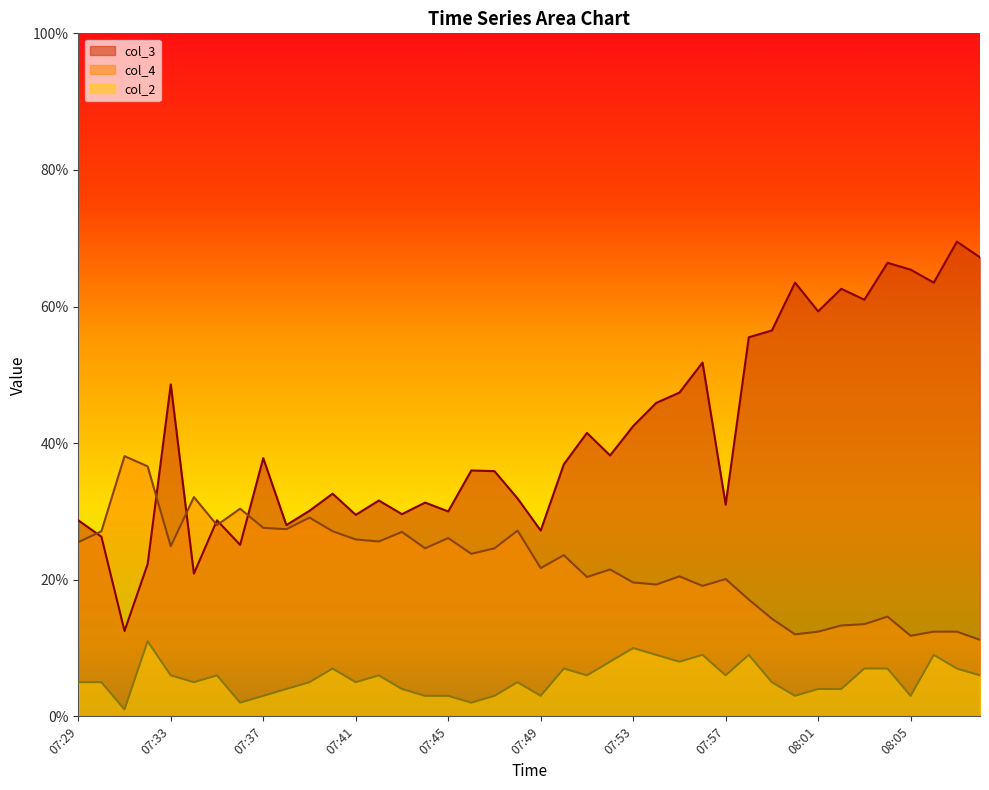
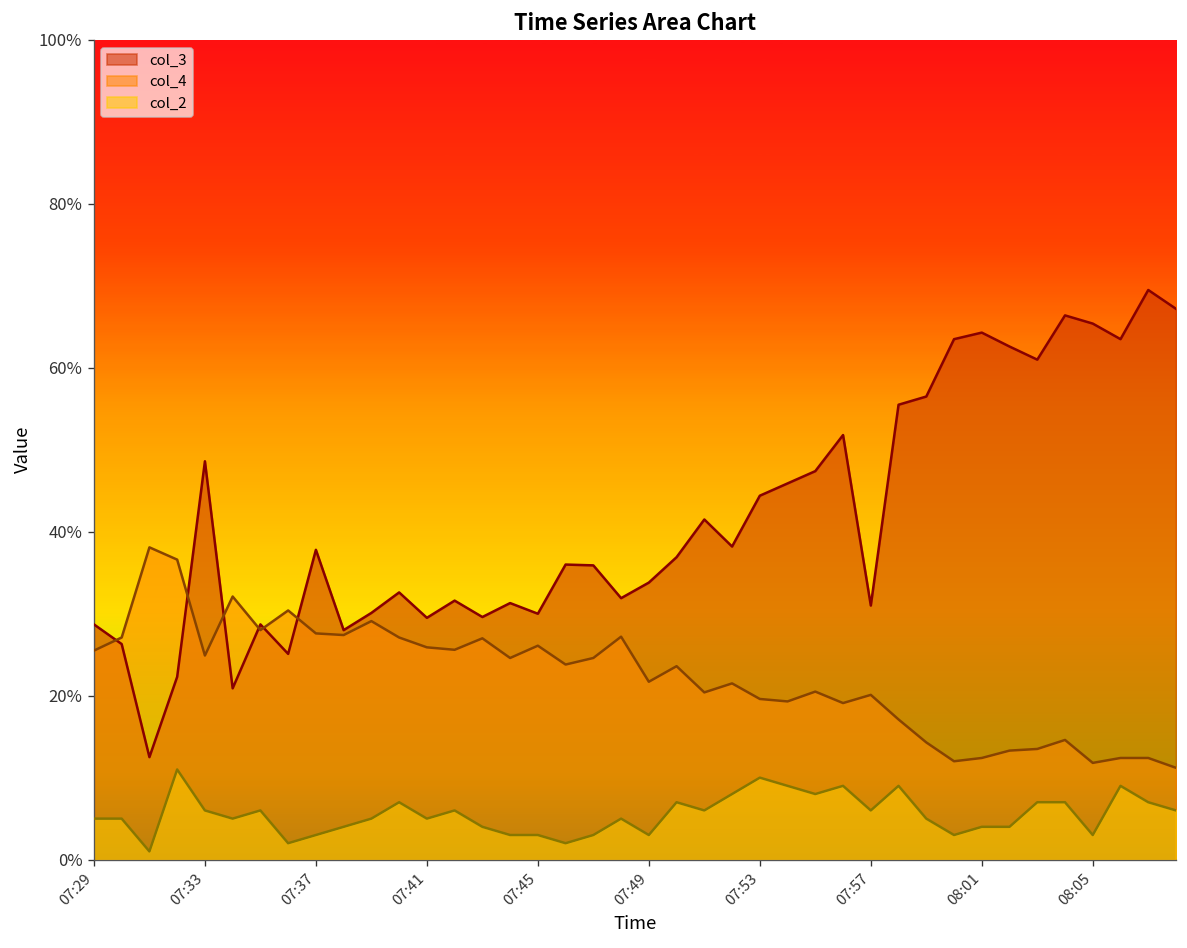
col_3, 07:49: 27% -> 34%
col_3, 07:53: 43% -> 44%
col_3, 08:01: 59% -> 64%
